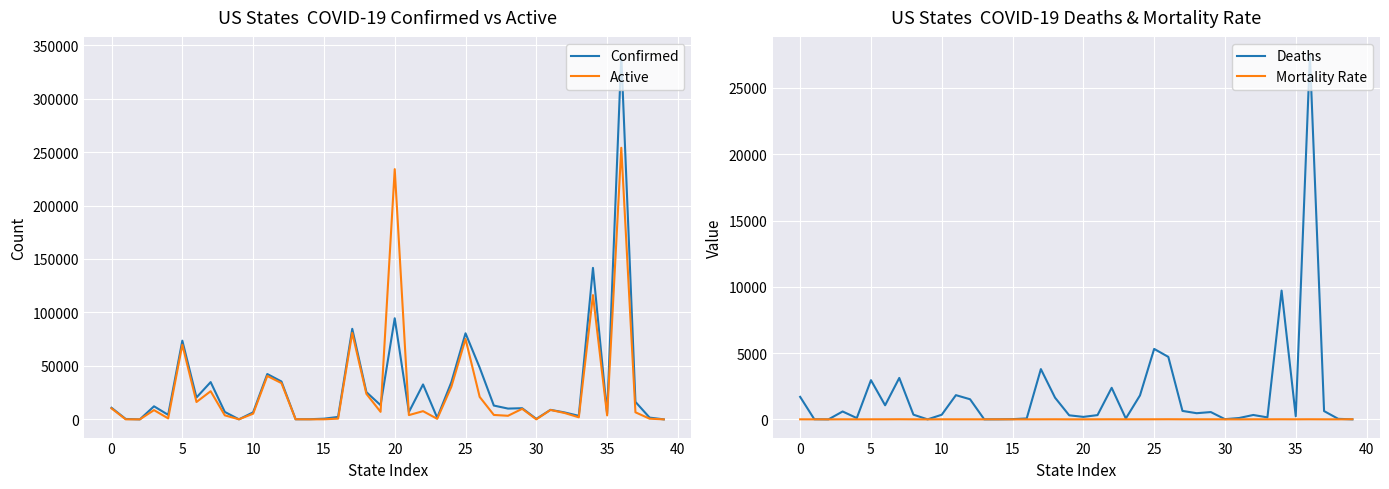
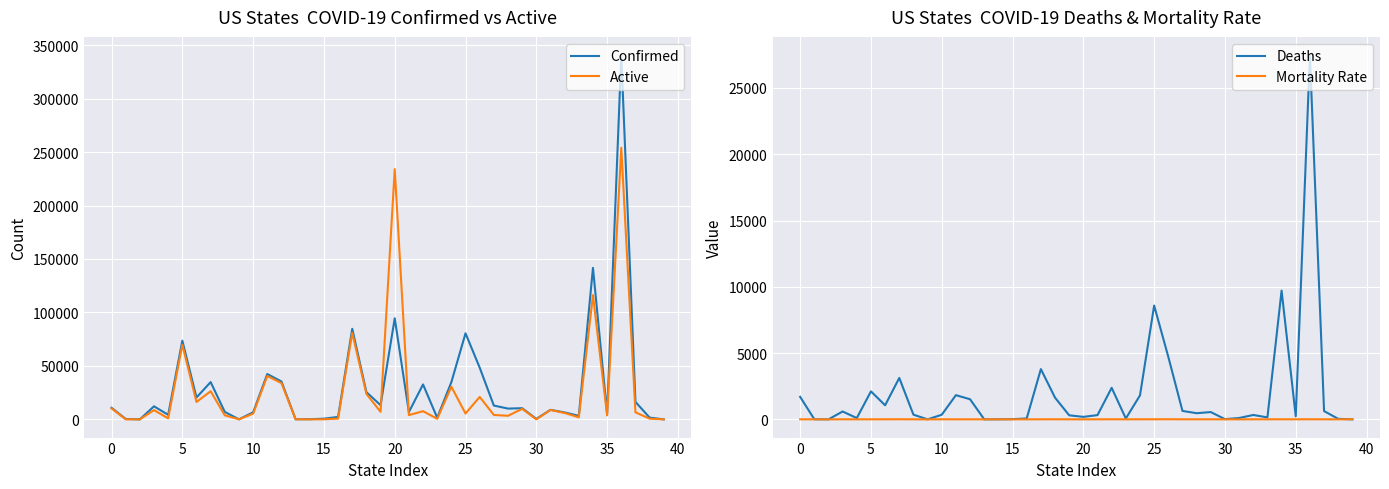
US States COVID-19 Confirmed vs Active, Active, 25: 75000 -> 5000
US States COVID-19 Deaths & Mortality Rate, Deaths, 5: 3000 -> 2100
US States COVID-19 Deaths & Mortality Rate, Deaths, 25: 5300 -> 8600
